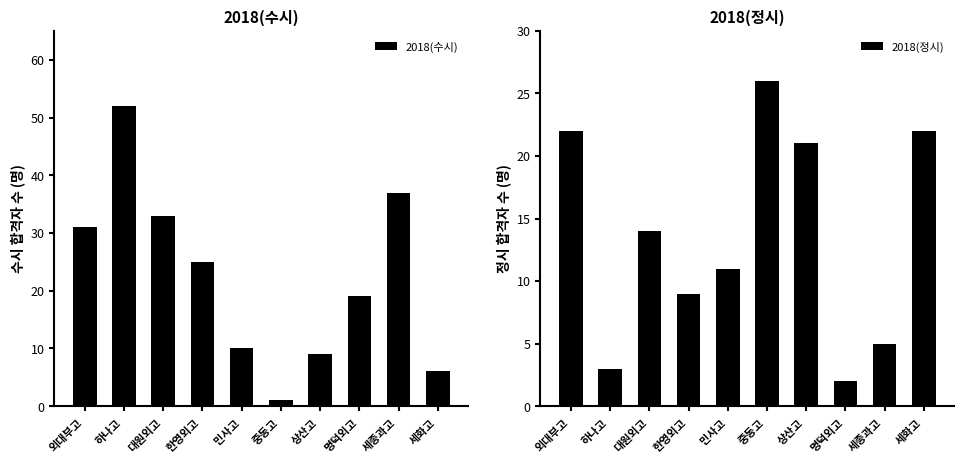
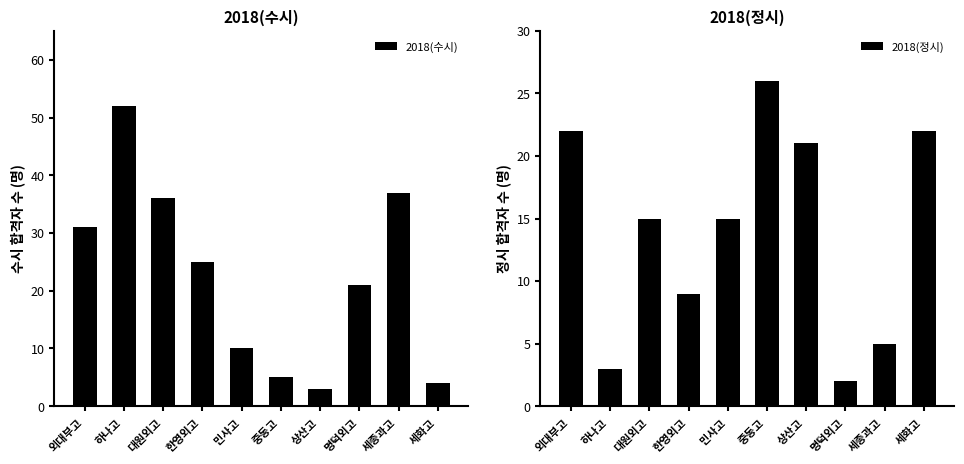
2018(수시), 대원외고: 33 -> 36
2018(수시), 중동고: 1 -> 5
2018(수시), 상산고: 9 -> 3
2018(수시), 명덕외고: 19 -> 21
2018(수시), 세화고: 6 -> 4
2018(정시), 대원외고: 14 -> 15
2018(정시), 민사고: 11 -> 15
